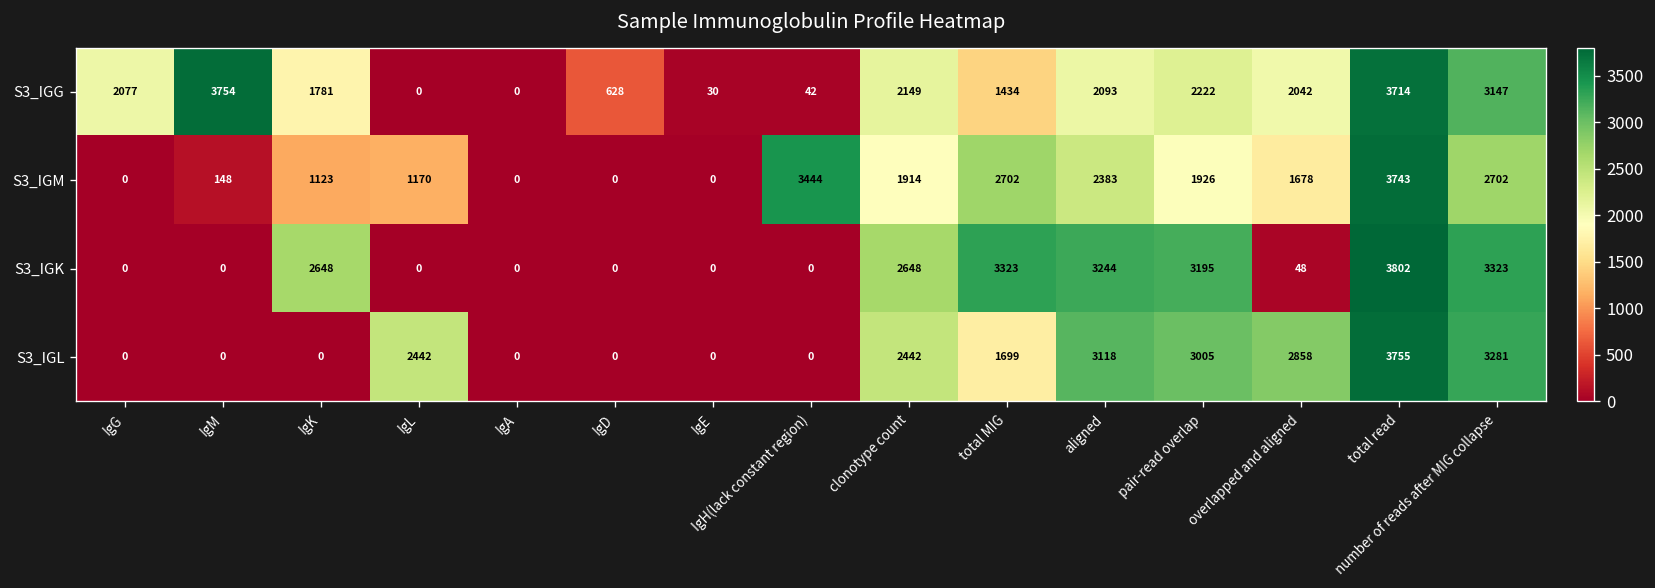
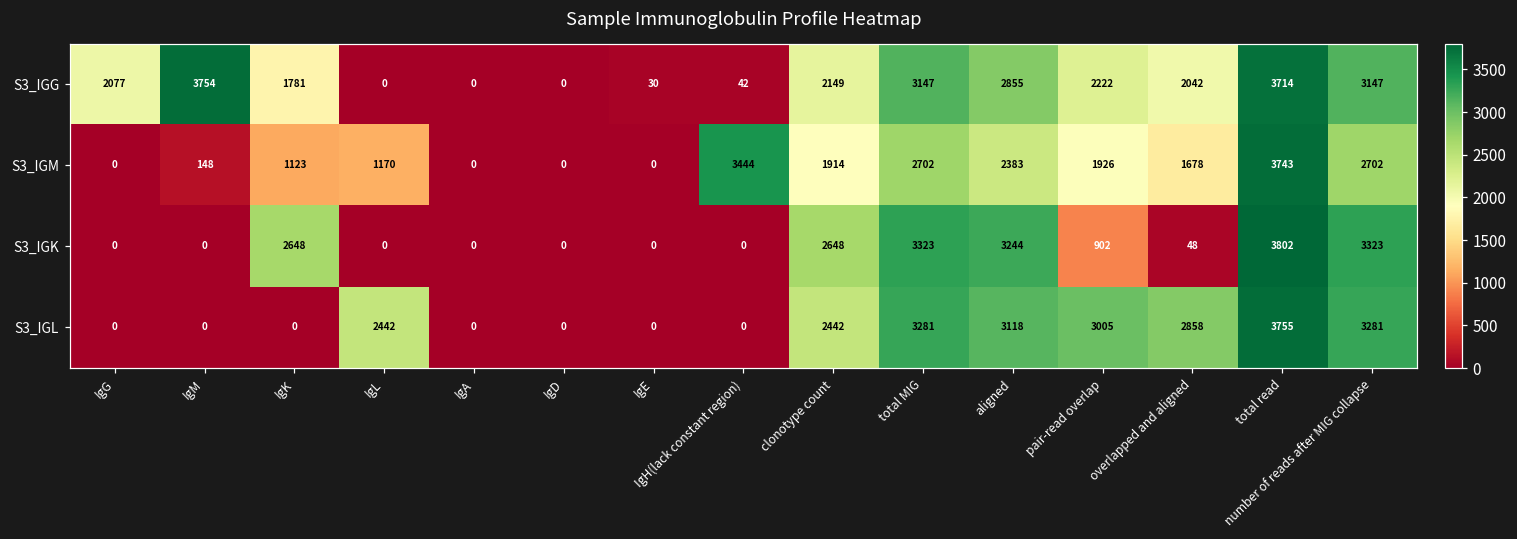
S3_IGG, IgD: 628 -> 0
S3_IGG, total MIG: 1434 -> 3147
S3_IGG, aligned: 2093 -> 2855
S3_IGK, pair-read overlap: 3195 -> 902
S3_IGL, total MIG: 1699 -> 3281
